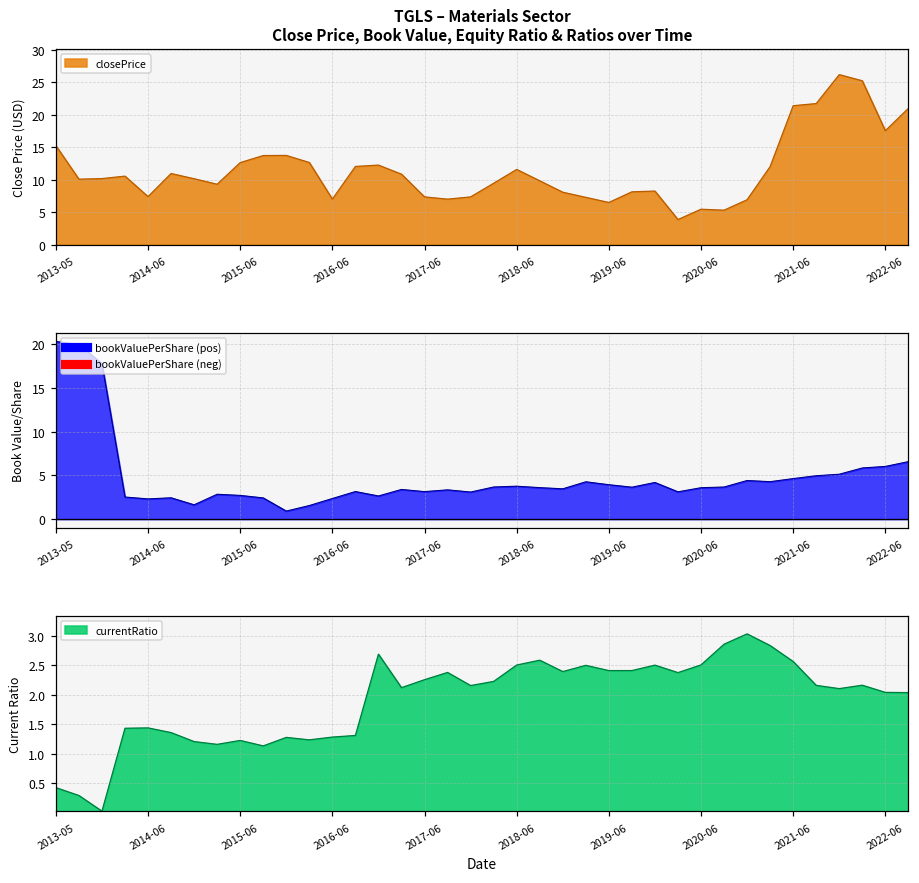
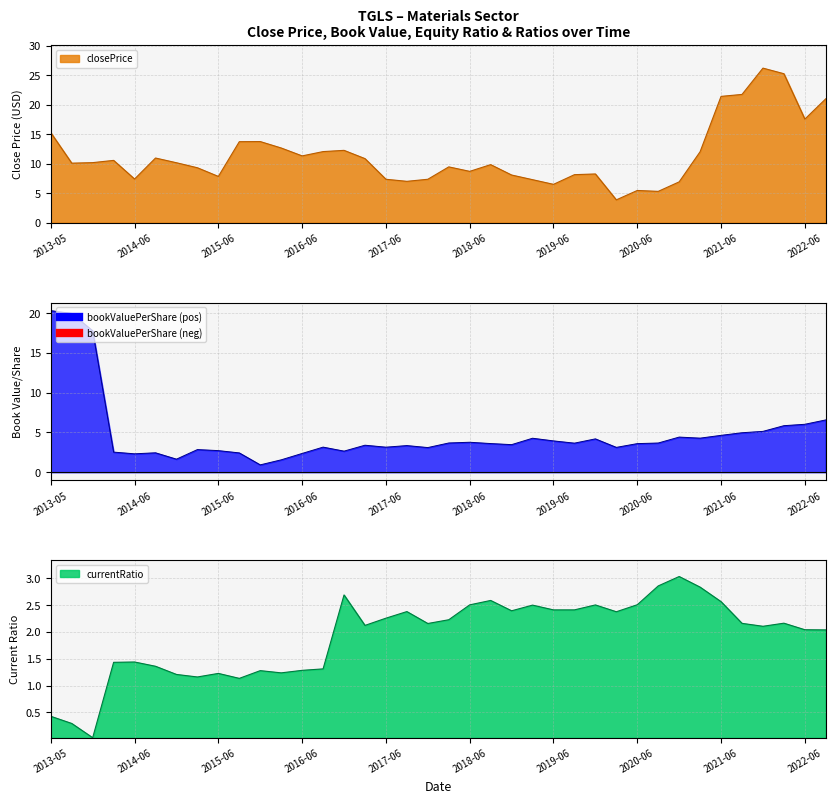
TGLS – Materials Sector Close Price, Book Value, Equity Ratio & Ratios over Time, 2015-06: 13 -> 8
TGLS – Materials Sector Close Price, Book Value, Equity Ratio & Ratios over Time, 2016-06: 7 -> 11
TGLS – Materials Sector Close Price, Book Value, Equity Ratio & Ratios over Time, 2018-06: 12 -> 9
